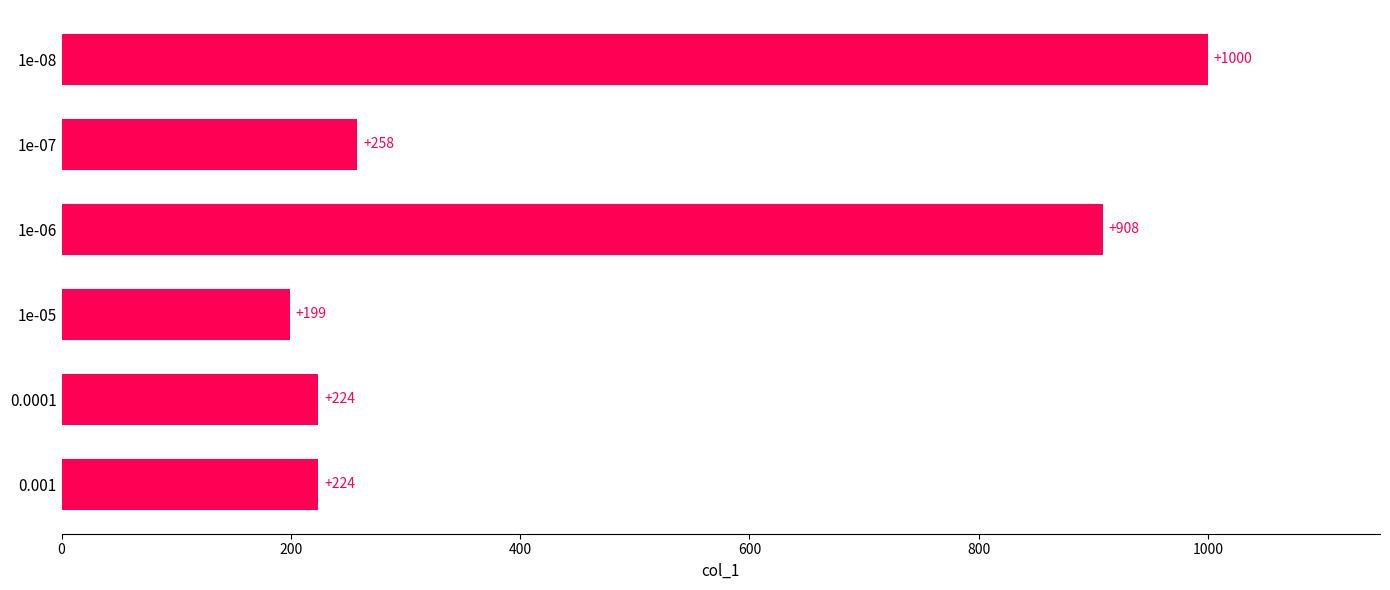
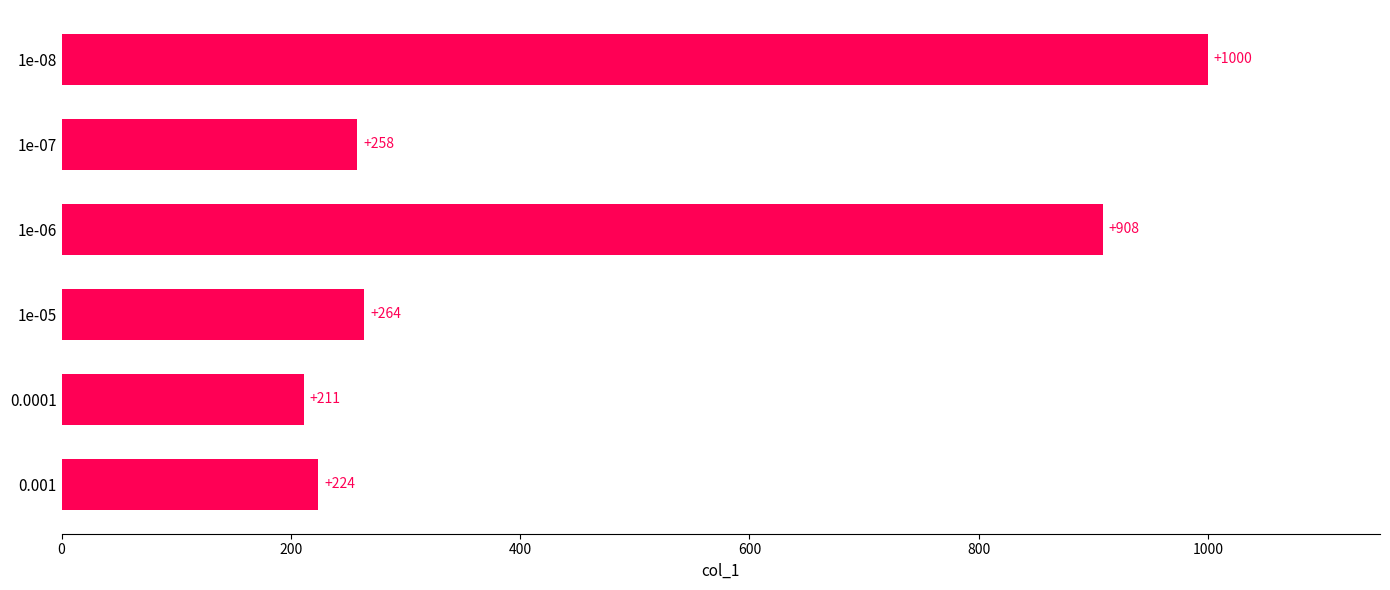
1e-05: +199 -> +264
0.0001: +224 -> +211
